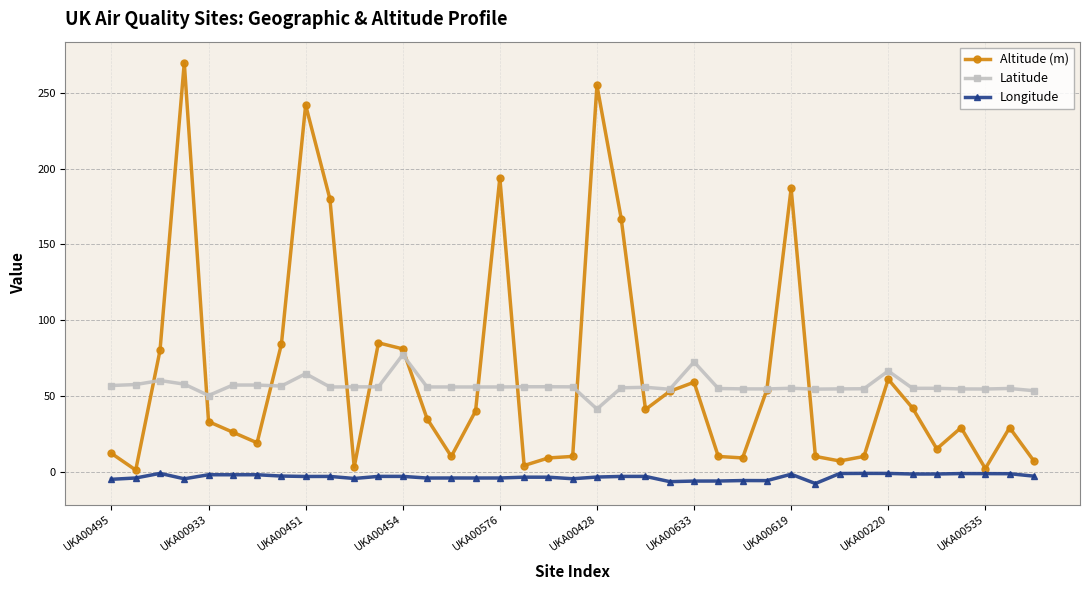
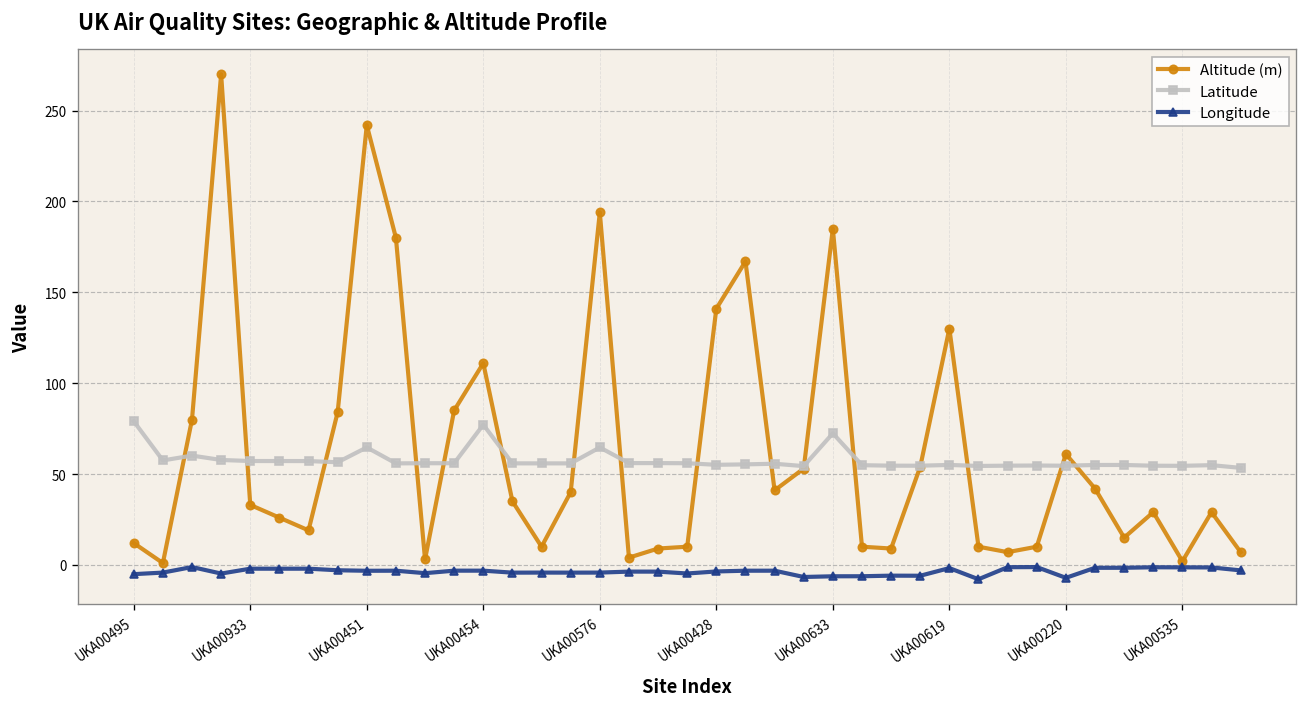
Latitude, UKA00495: 57 -> 79
Latitude, UKA00933: 50 -> 57
Altitude (m), UKA00454: 81 -> 111
Latitude, UKA00576: 56 -> 65
Altitude (m), UKA00428: 255 -> 141
Latitude, UKA00428: 41 -> 55
Altitude (m), UKA00633: 59 -> 185
Altitude (m), UKA00619: 187 -> 130
Latitude, UKA00220: 66 -> 55
Longitude, UKA00220: -1 -> -7
